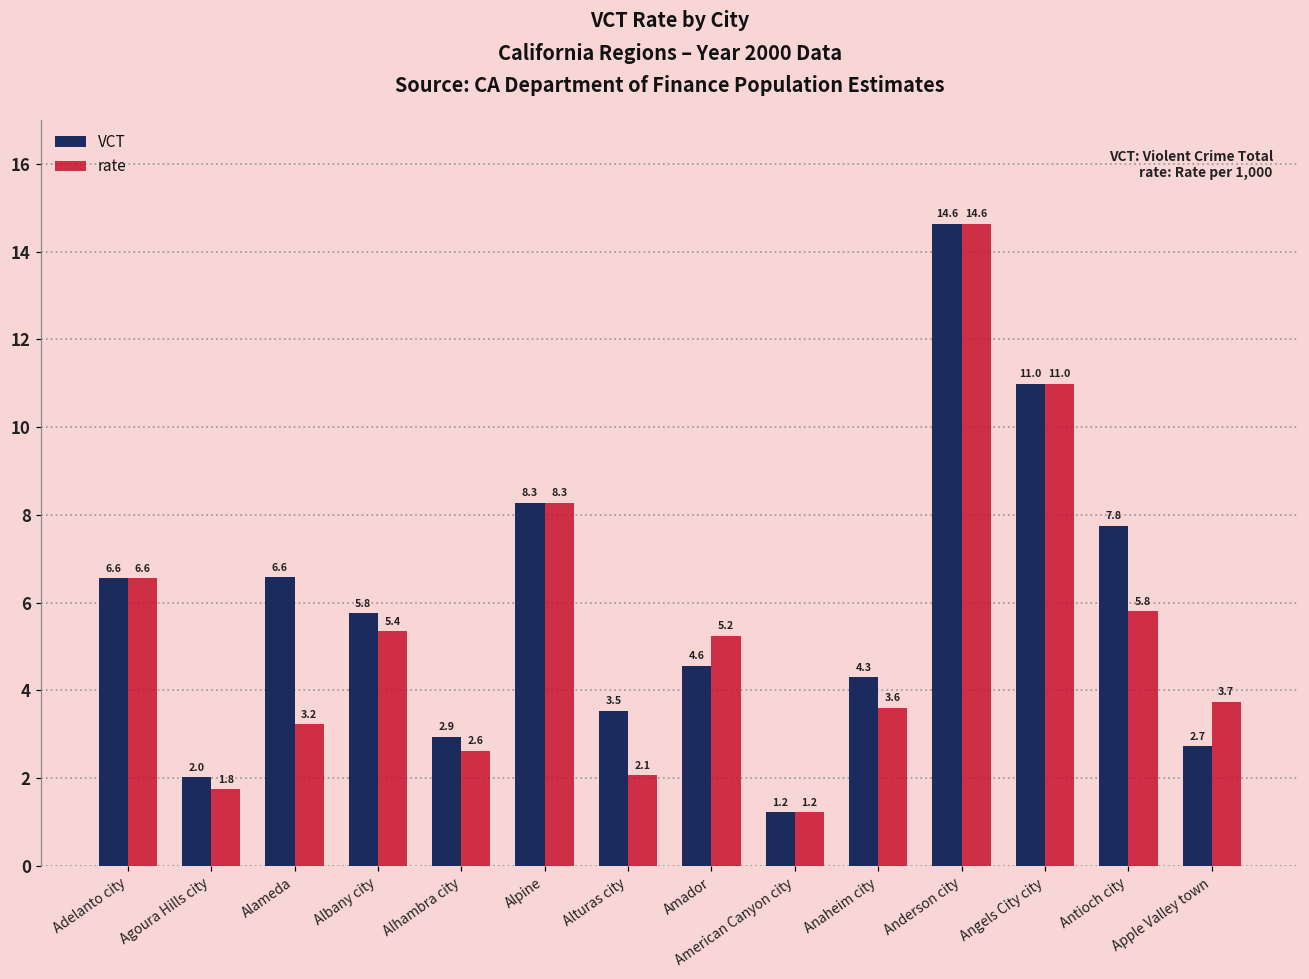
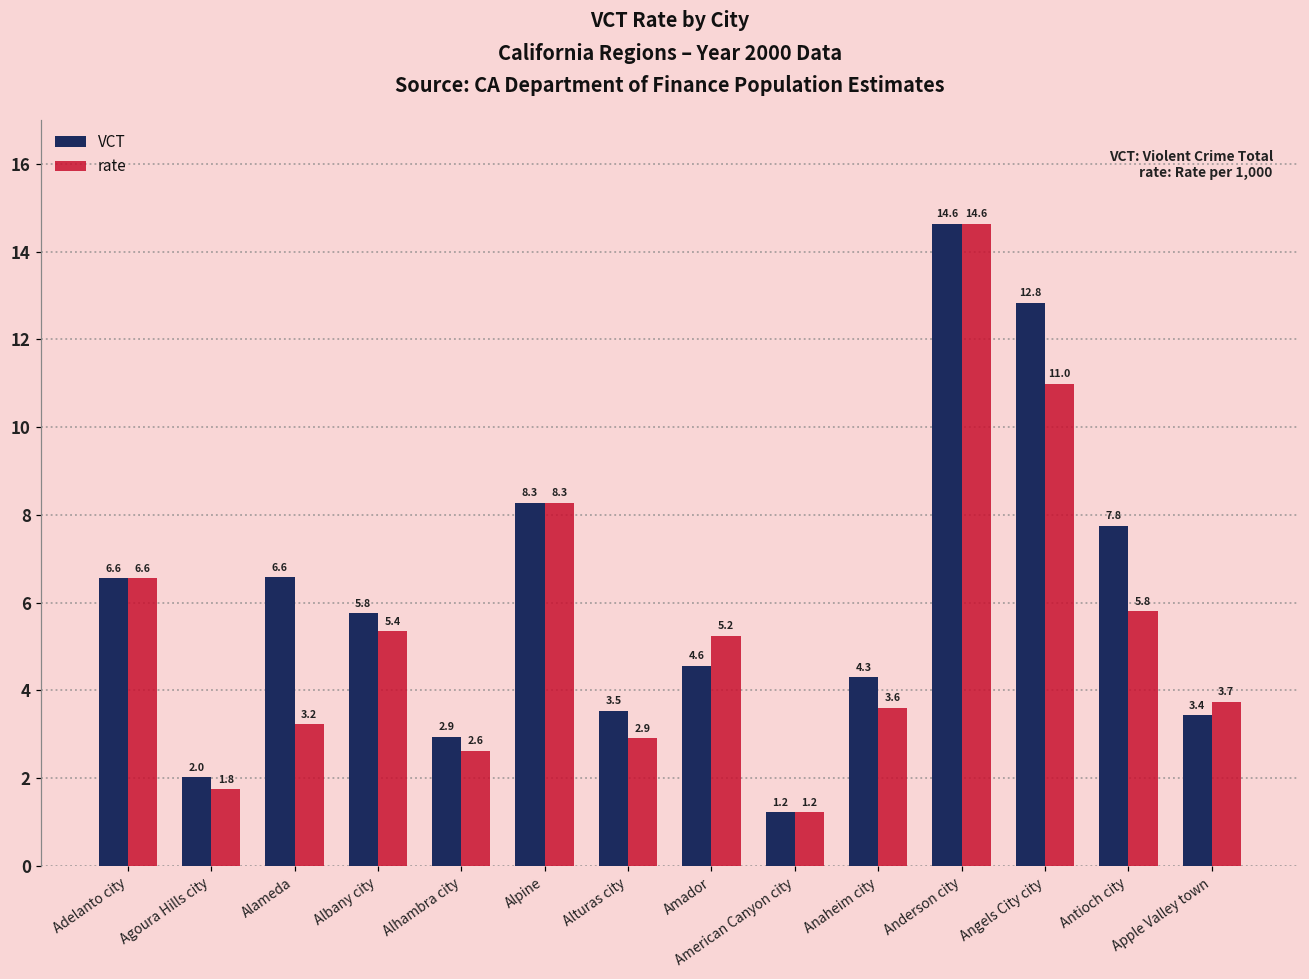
rate, Alturas city: 2.1 -> 2.9
VCT, Angels City city: 11.0 -> 12.8
VCT, Apple Valley town: 2.7 -> 3.4
